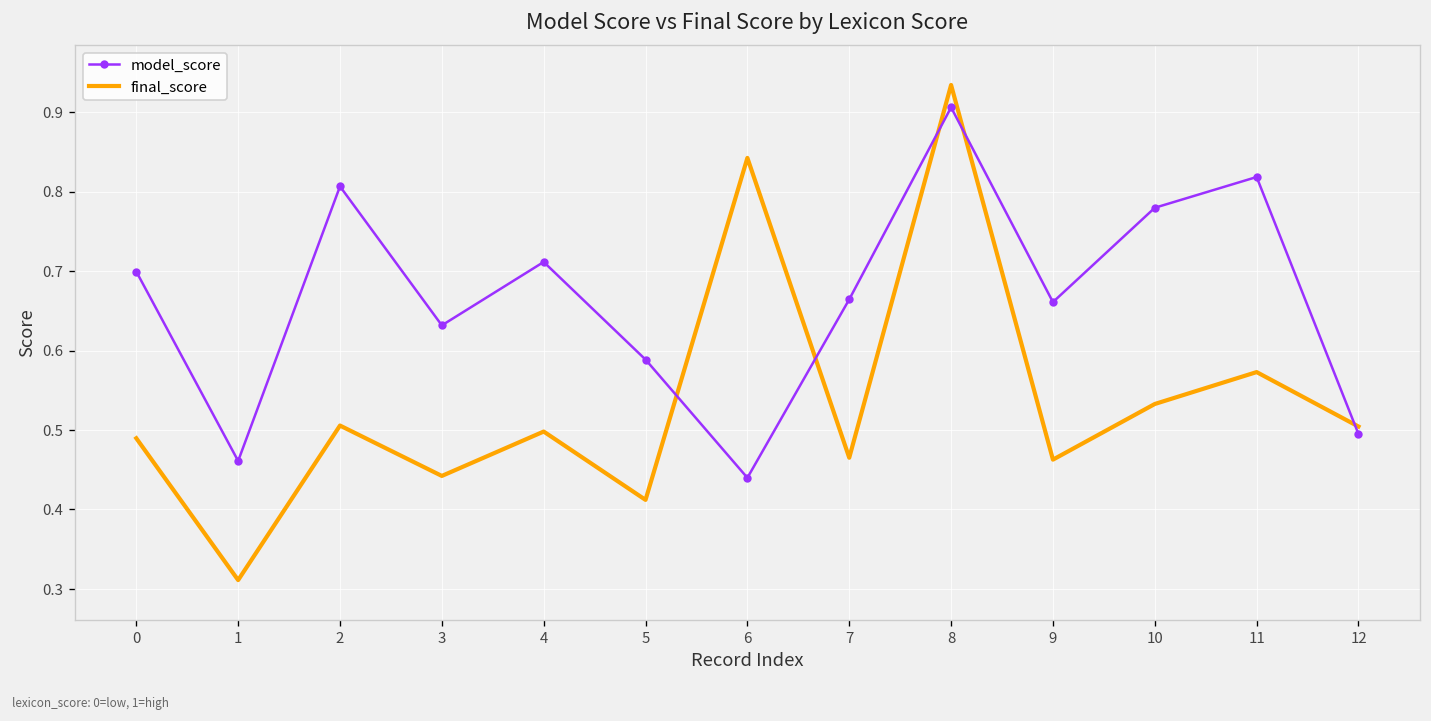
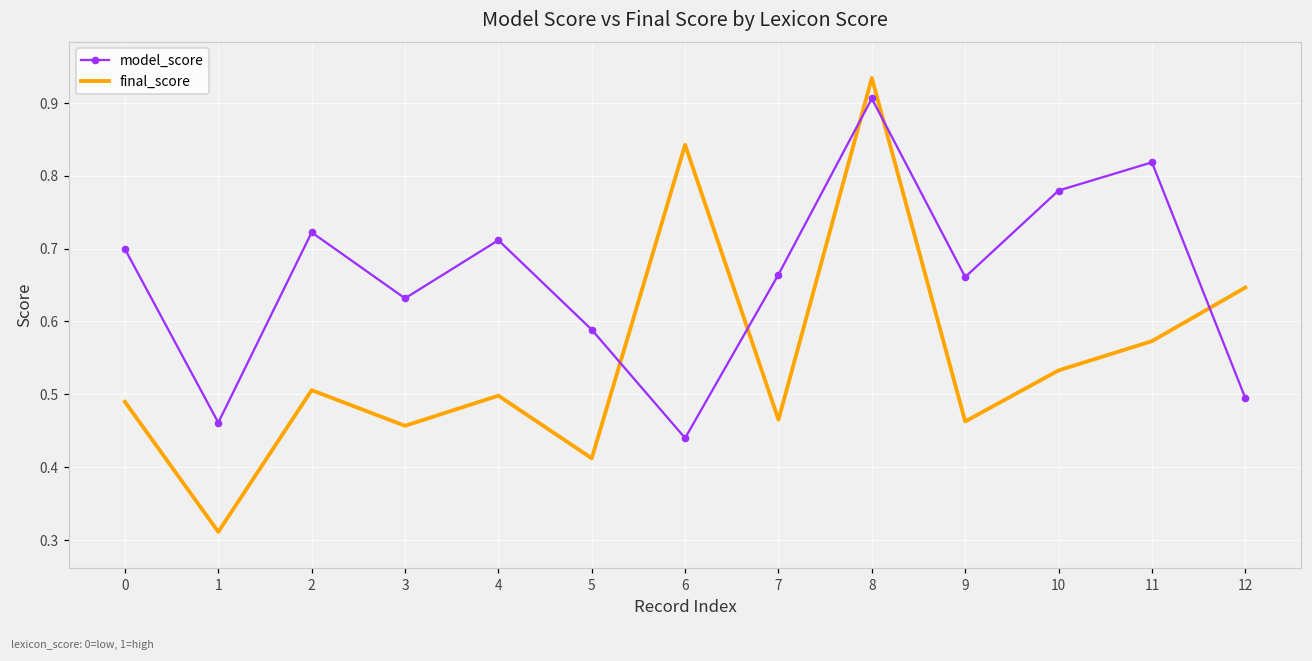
model_score, 2: 0.81 -> 0.72
final_score, 3: 0.44 -> 0.46
final_score, 12: 0.50 -> 0.65
